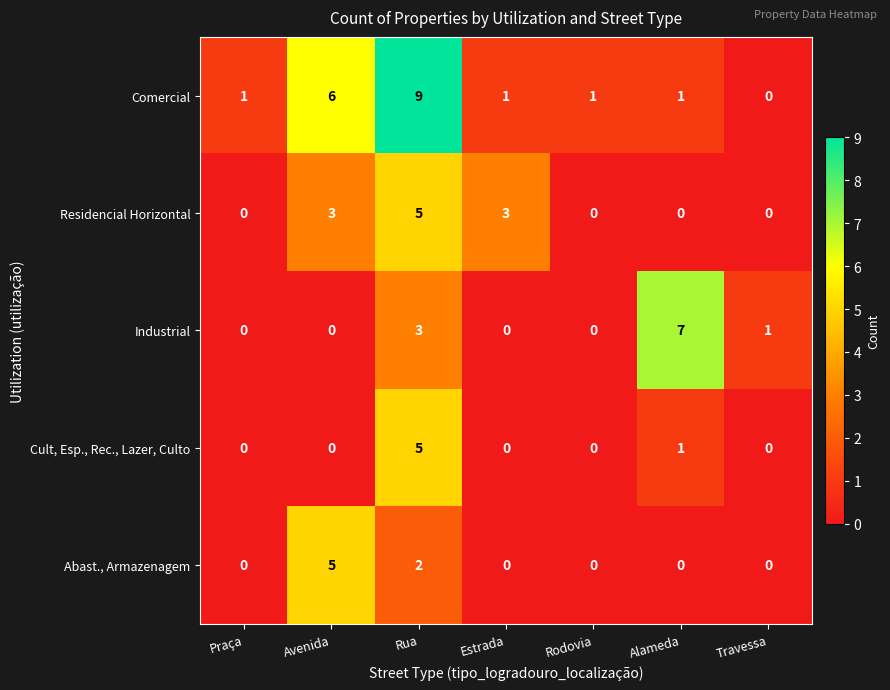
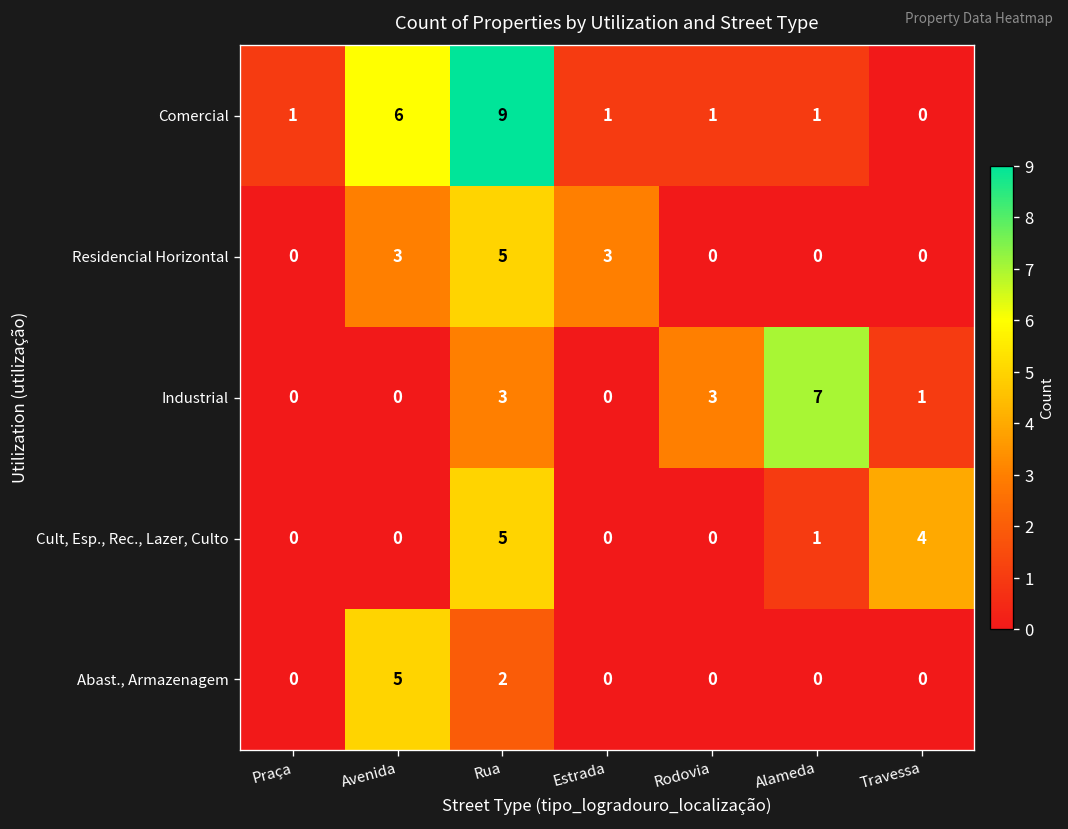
Industrial, Rodovia: 0 -> 3
Cult, Esp., Rec., Lazer, Culto, Travessa: 0 -> 4
